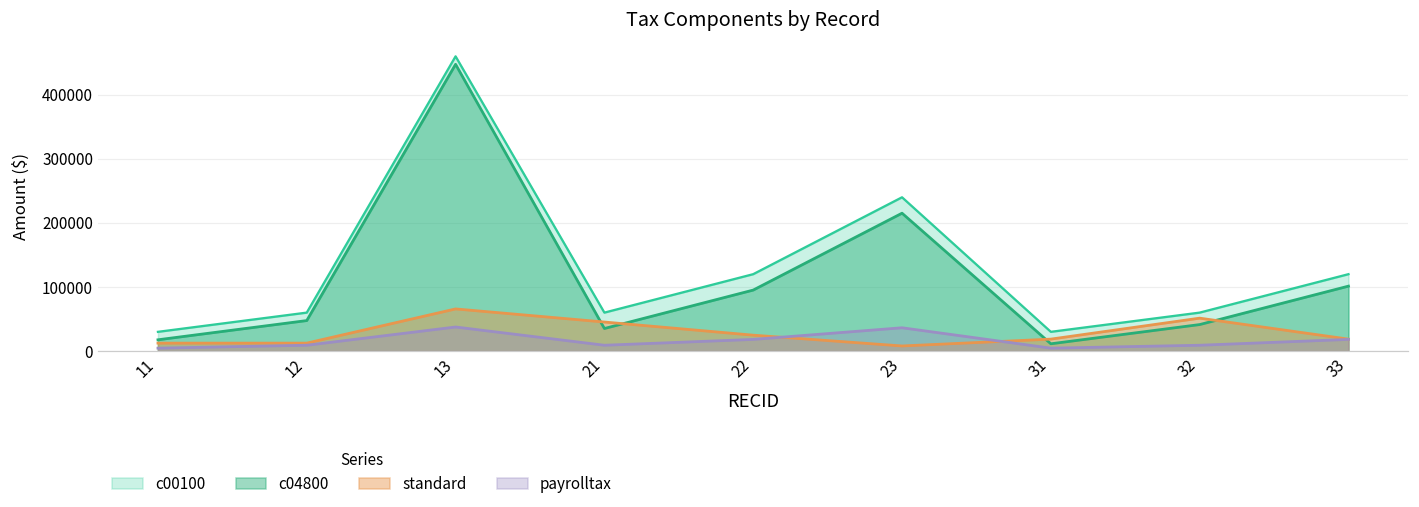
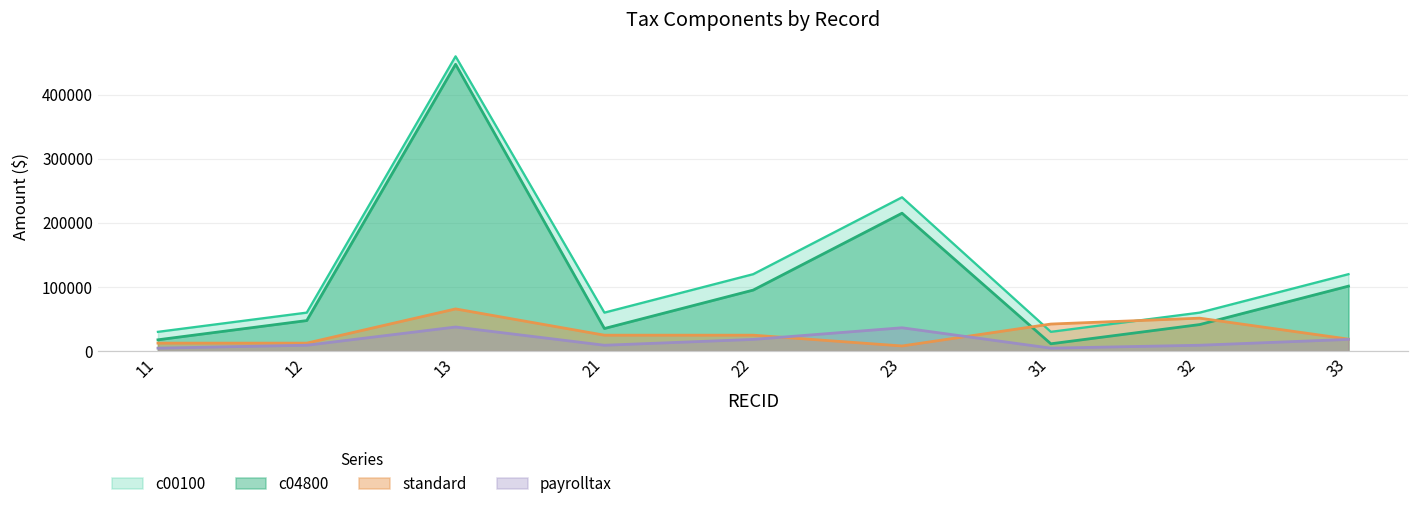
standard, 21: 50000 -> 20000
standard, 31: 20000 -> 40000
